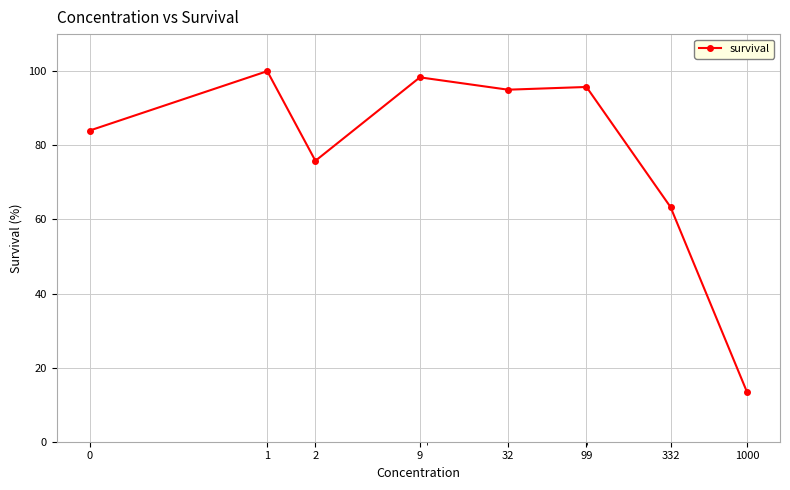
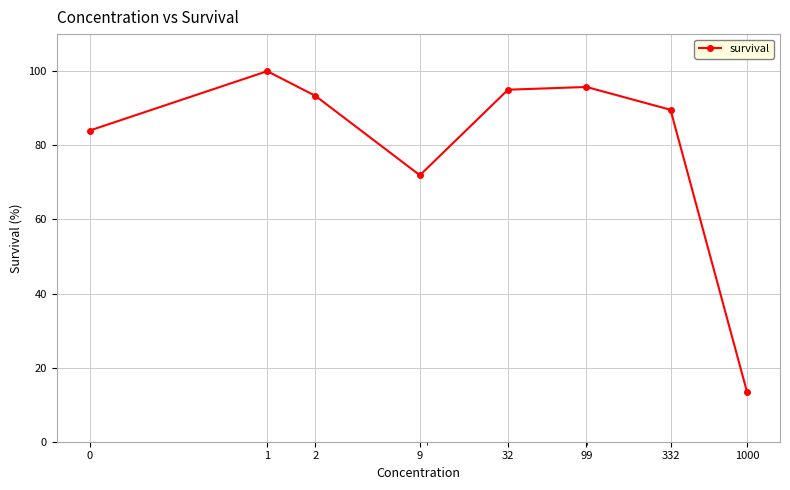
2: 76 -> 93
9: 98 -> 72
332: 63 -> 90
